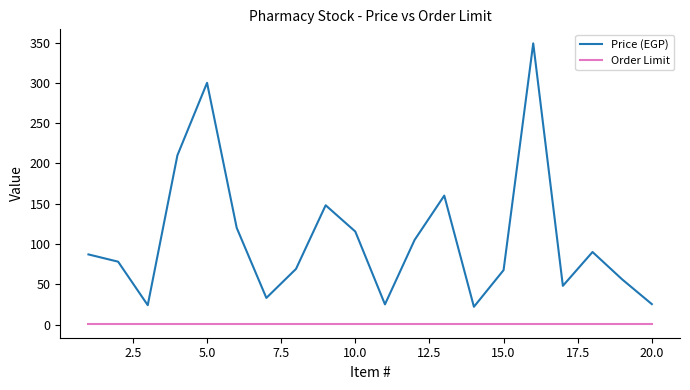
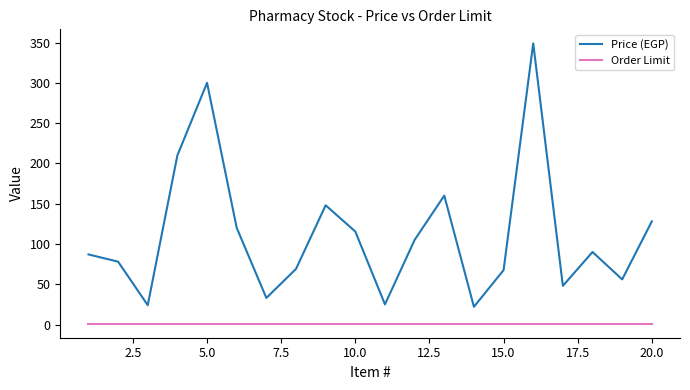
Price (EGP), 20.0: 30 -> 130
